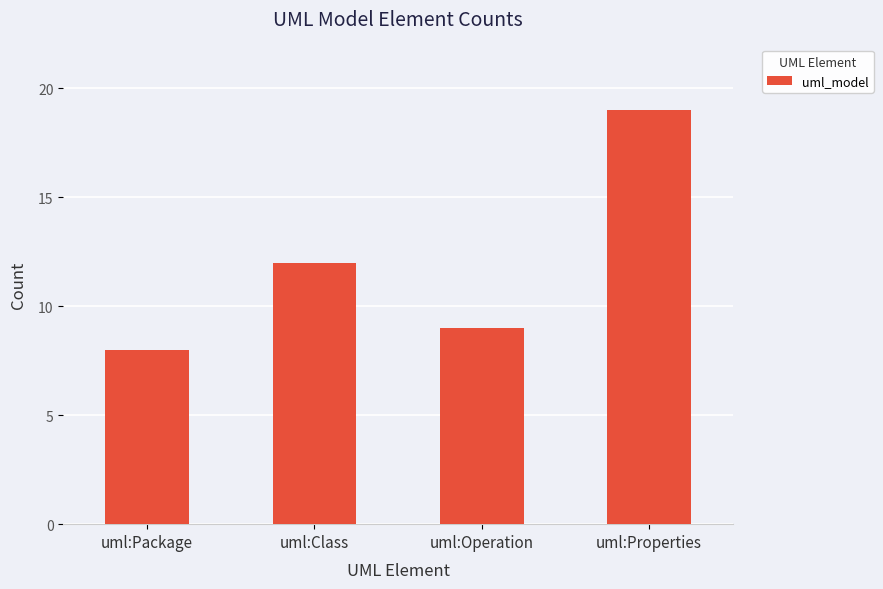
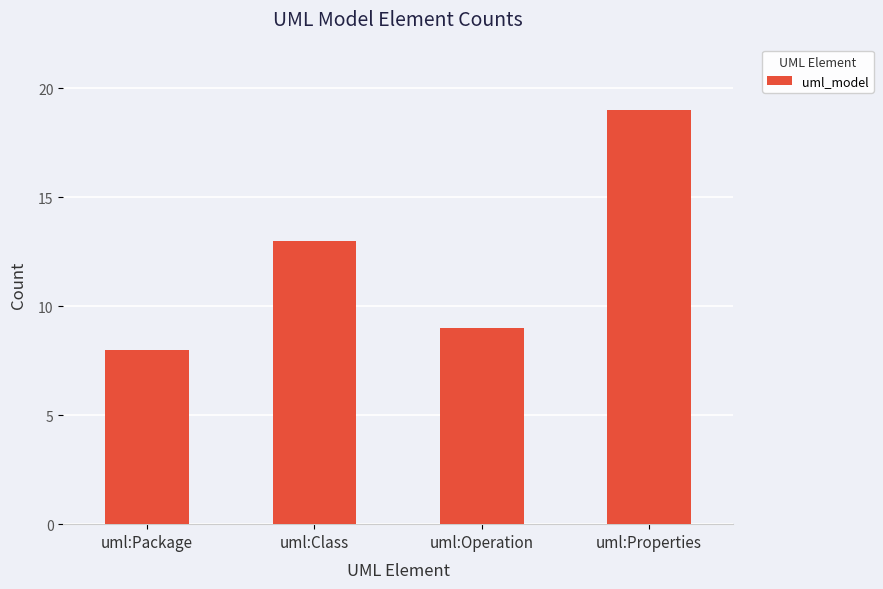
uml:Class: 12 -> 13
